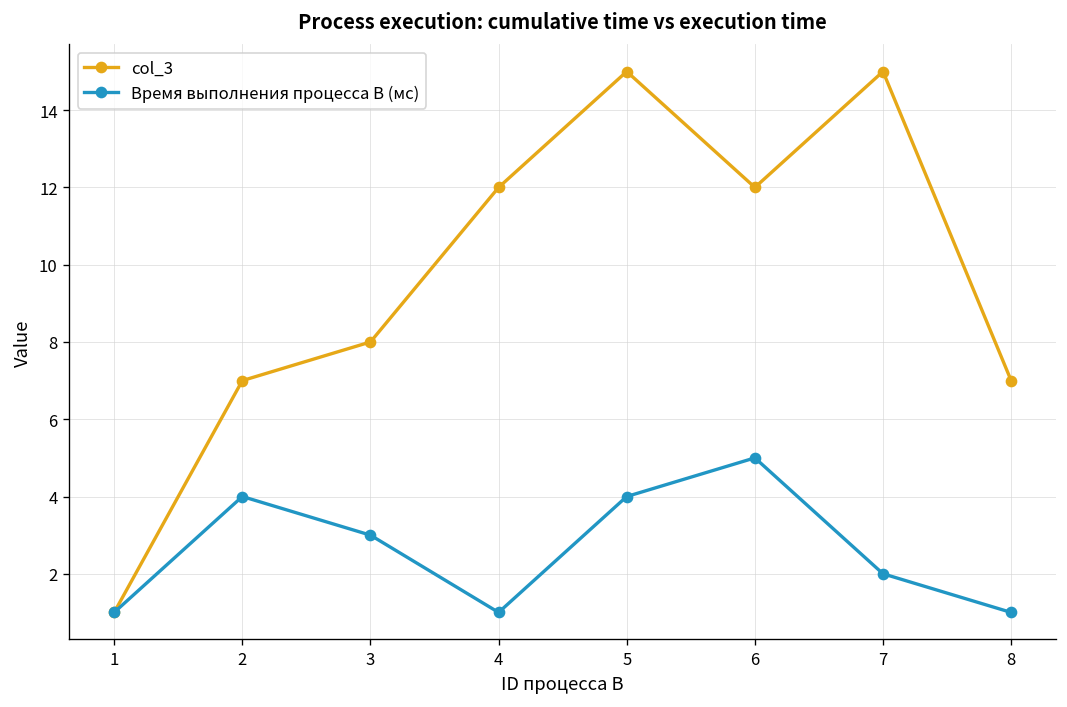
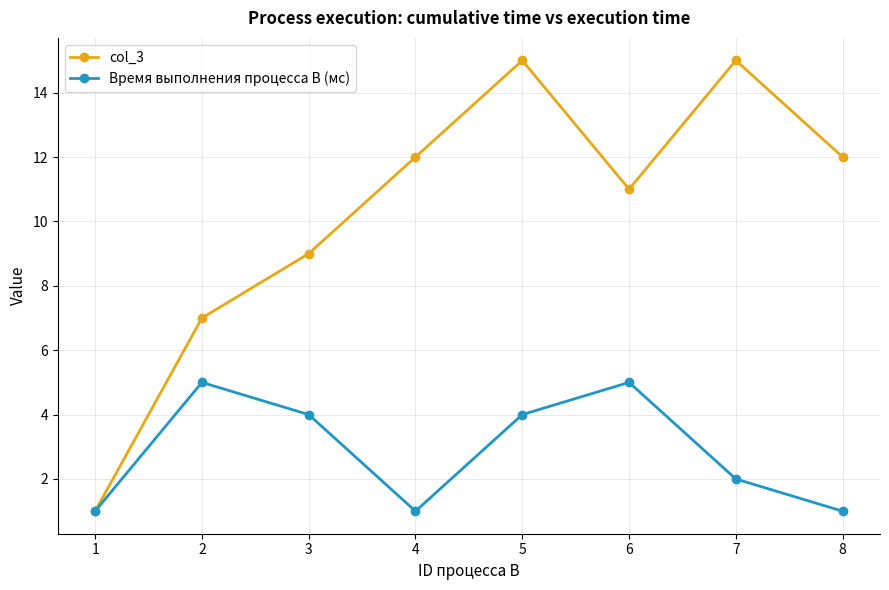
Время выполнения процесса В (мс), 2: 4 -> 5
col_3, 3: 8 -> 9
Время выполнения процесса В (мс), 3: 3 -> 4
col_3, 6: 12 -> 11
col_3, 8: 7 -> 12
